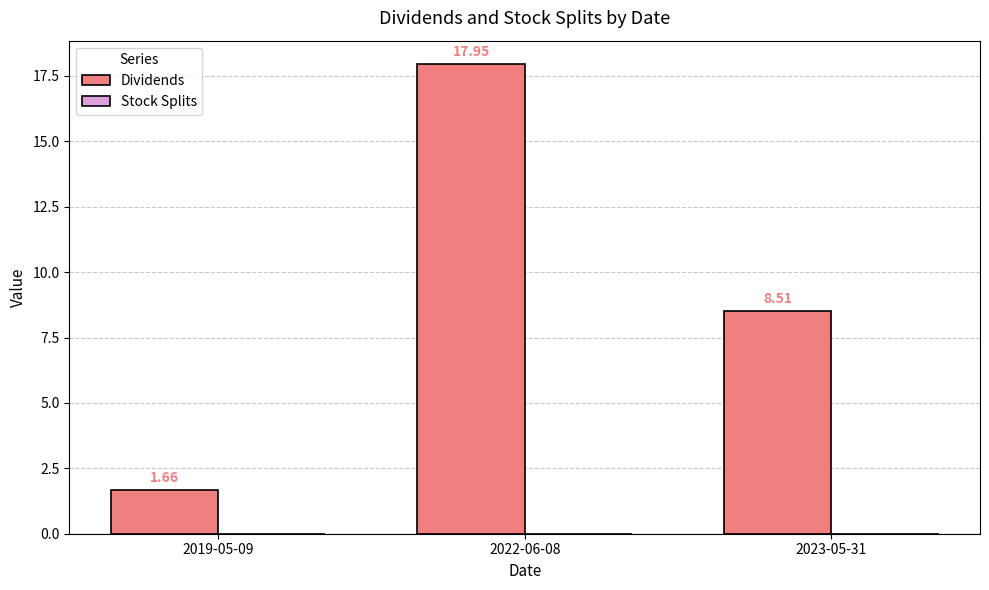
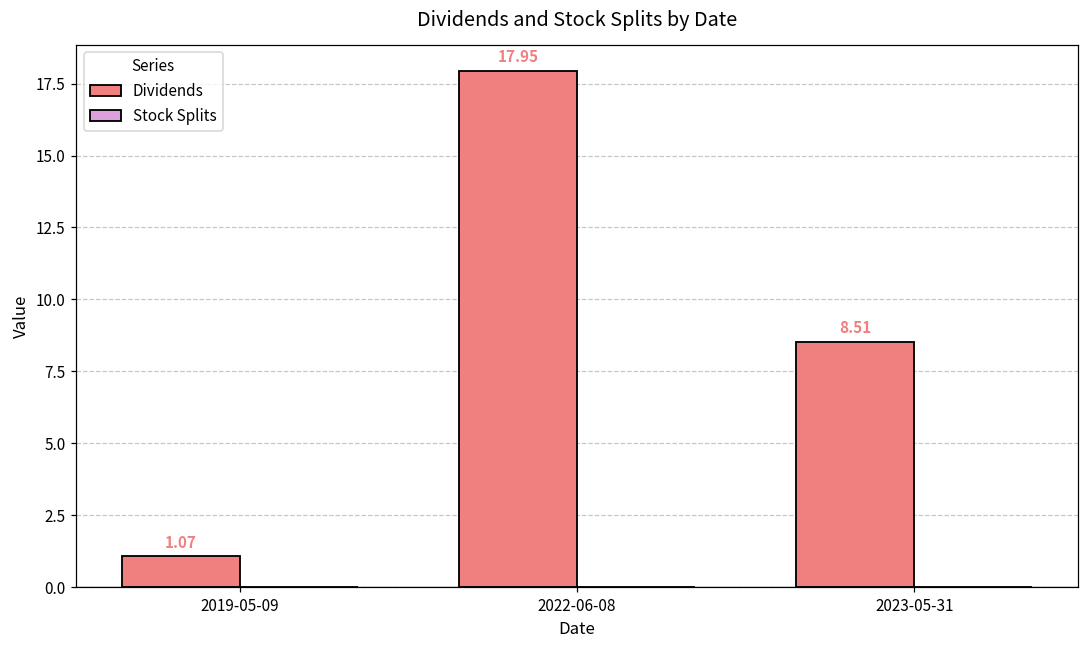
Dividends, 2019-05-09: 1.66 -> 1.07
